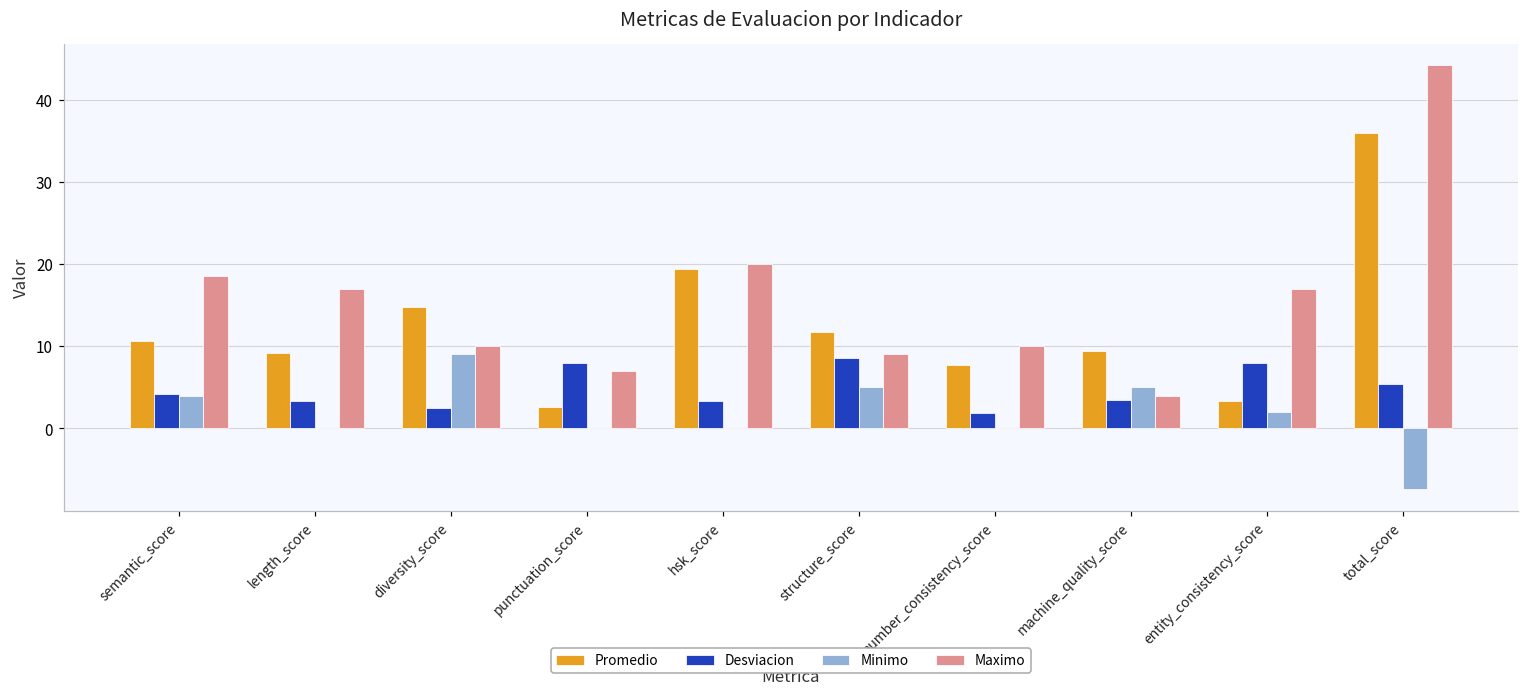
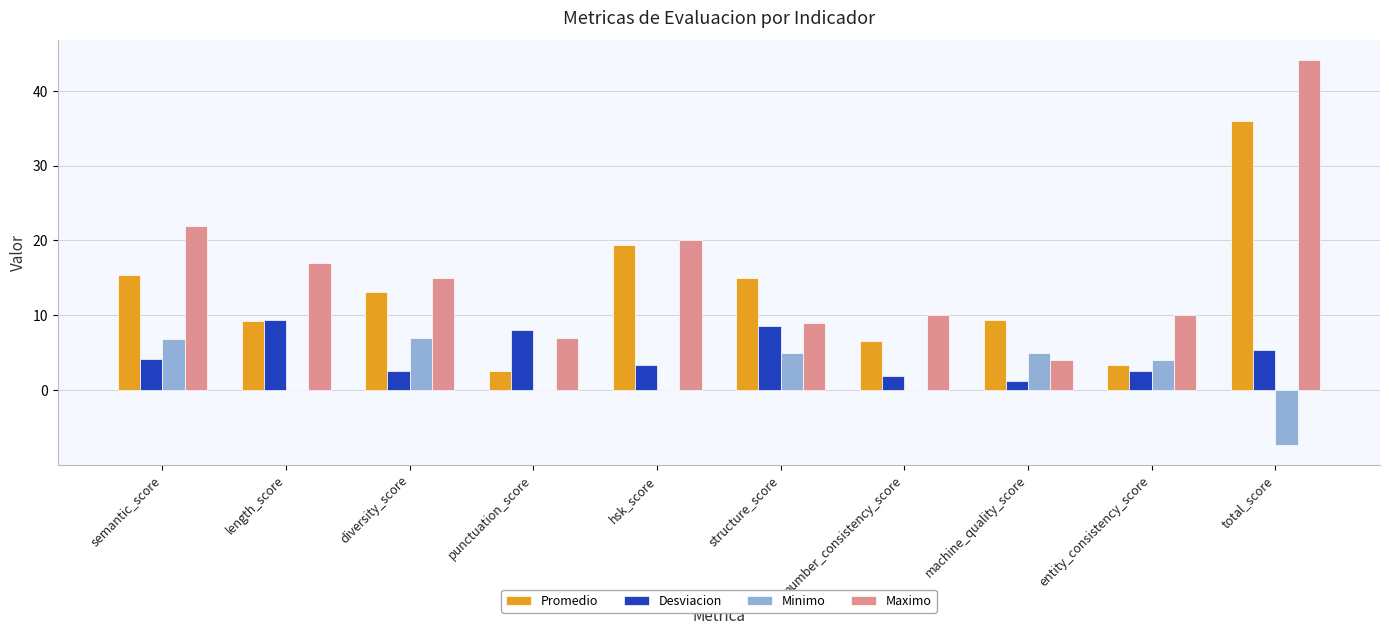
Promedio, semantic_score: 11 -> 15
Minimo, semantic_score: 4 -> 7
Maximo, semantic_score: 18 -> 22
Desviacion, length_score: 3 -> 9
Promedio, diversity_score: 15 -> 13
Minimo, diversity_score: 9 -> 7
Maximo, diversity_score: 10 -> 15
Promedio, structure_score: 12 -> 15
Promedio, number_consistency_score: 8 -> 7
Desviacion, machine_quality_score: 3 -> 1
Desviacion, entity_consistency_score: 8 -> 3
Minimo, entity_consistency_score: 2 -> 4
Maximo, entity_consistency_score: 17 -> 10
